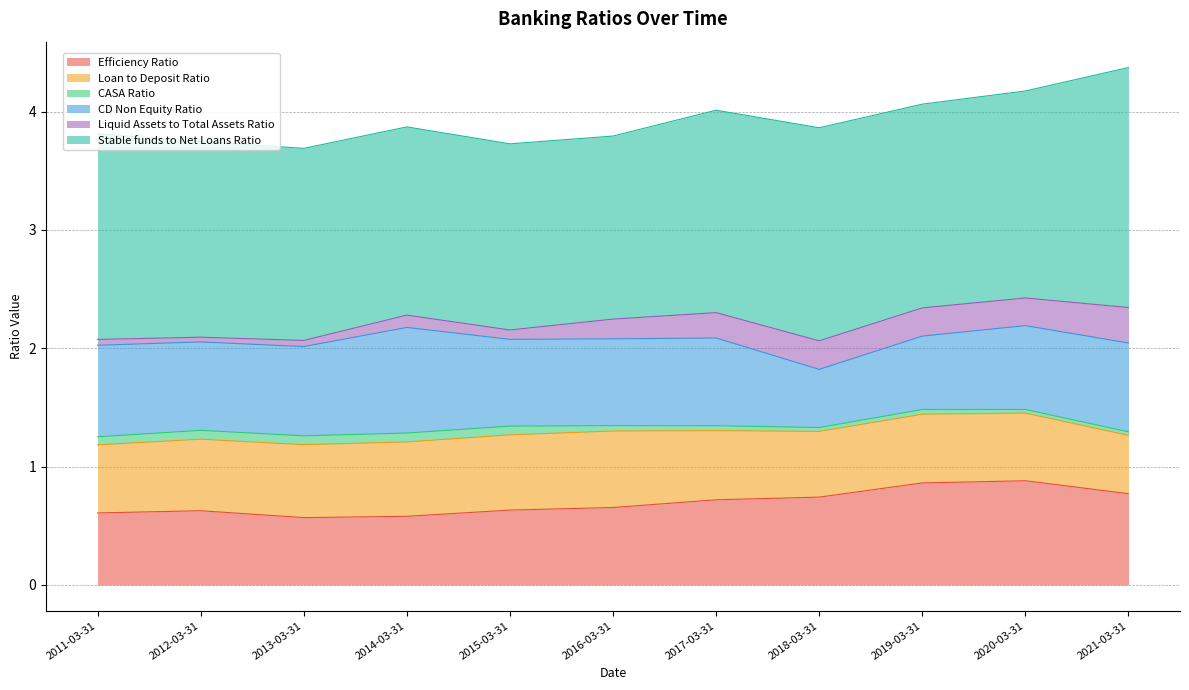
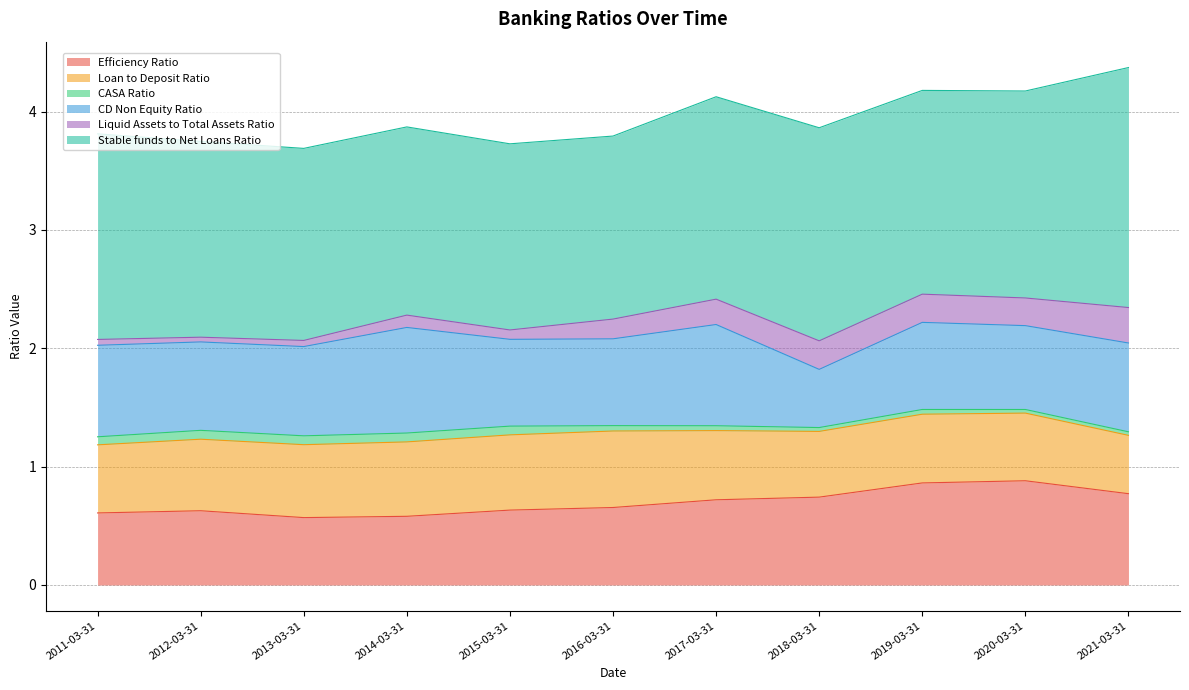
CD Non Equity Ratio, 2017-03-31: 0.74 -> 0.86
CD Non Equity Ratio, 2019-03-31: 0.62 -> 0.74
